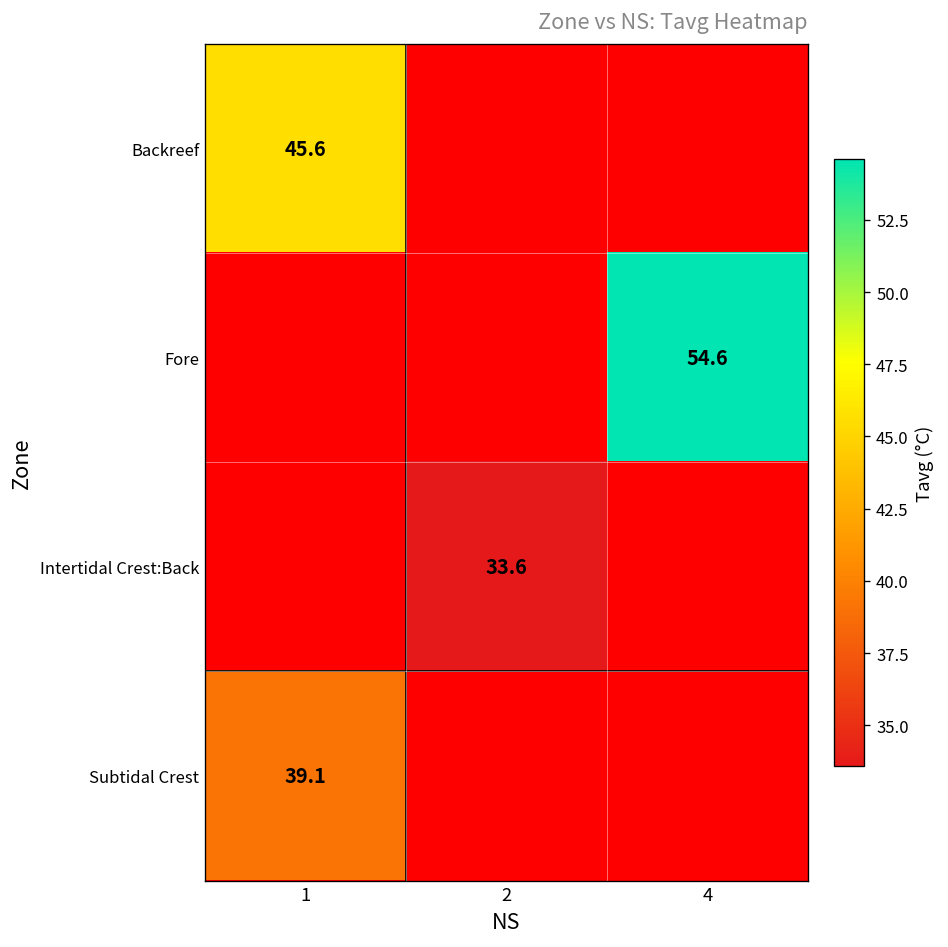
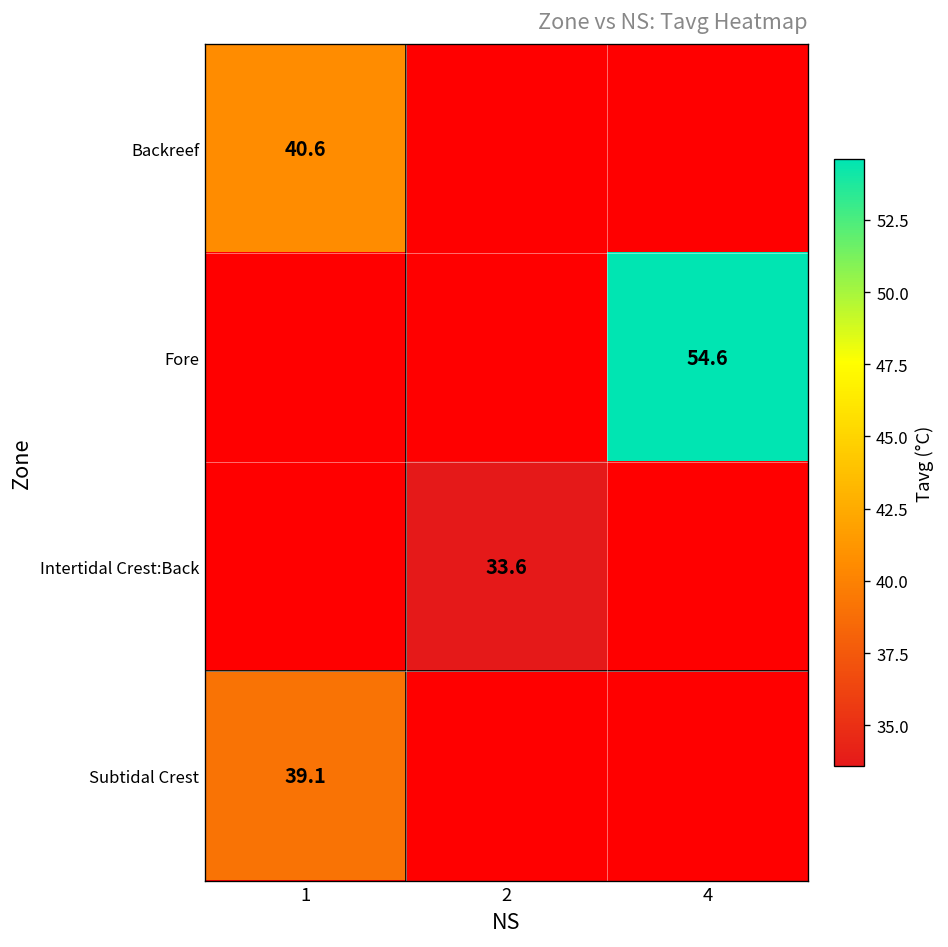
Backreef, 1: 45.6 -> 40.6
